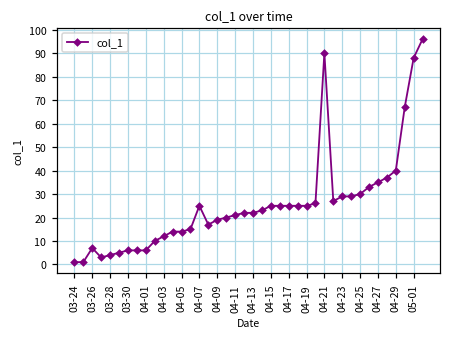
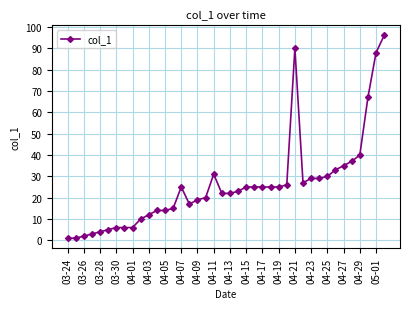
03-26: 7 -> 2
04-11: 21 -> 31
